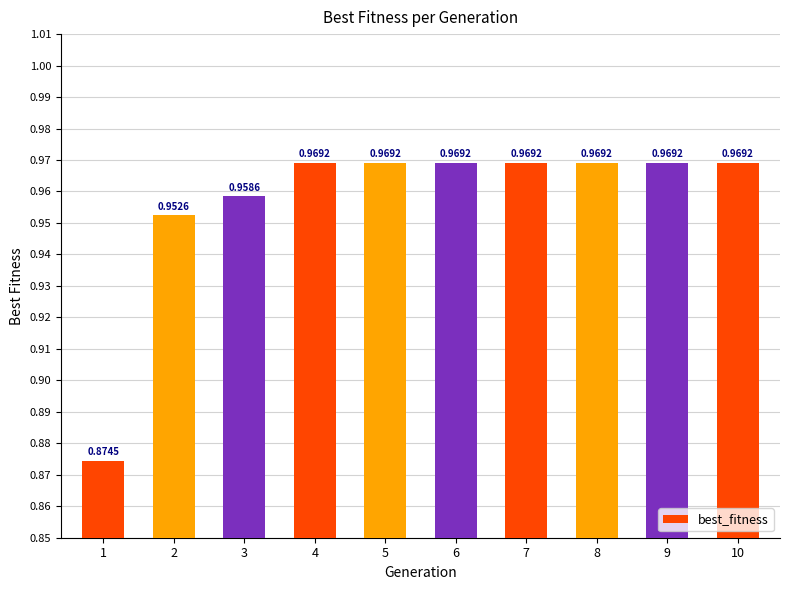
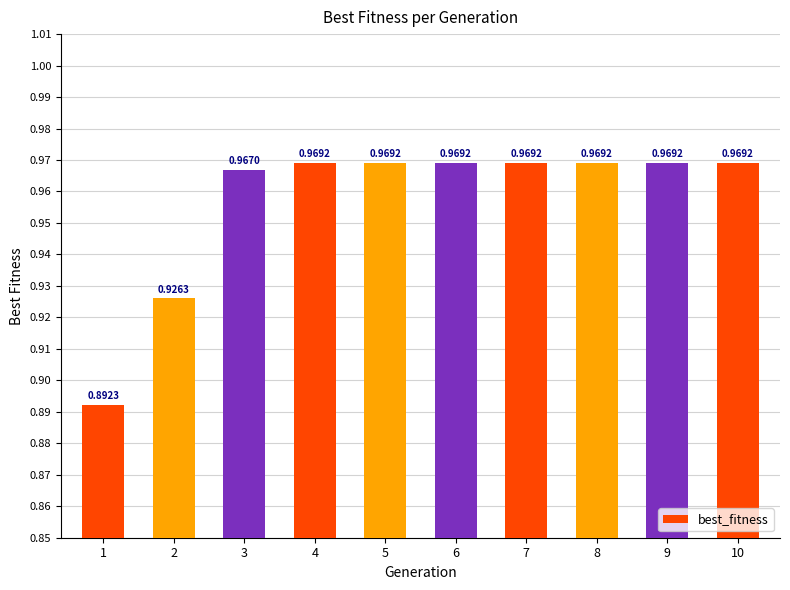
1: 0.8745 -> 0.8923
2: 0.9526 -> 0.9263
3: 0.9586 -> 0.9670
